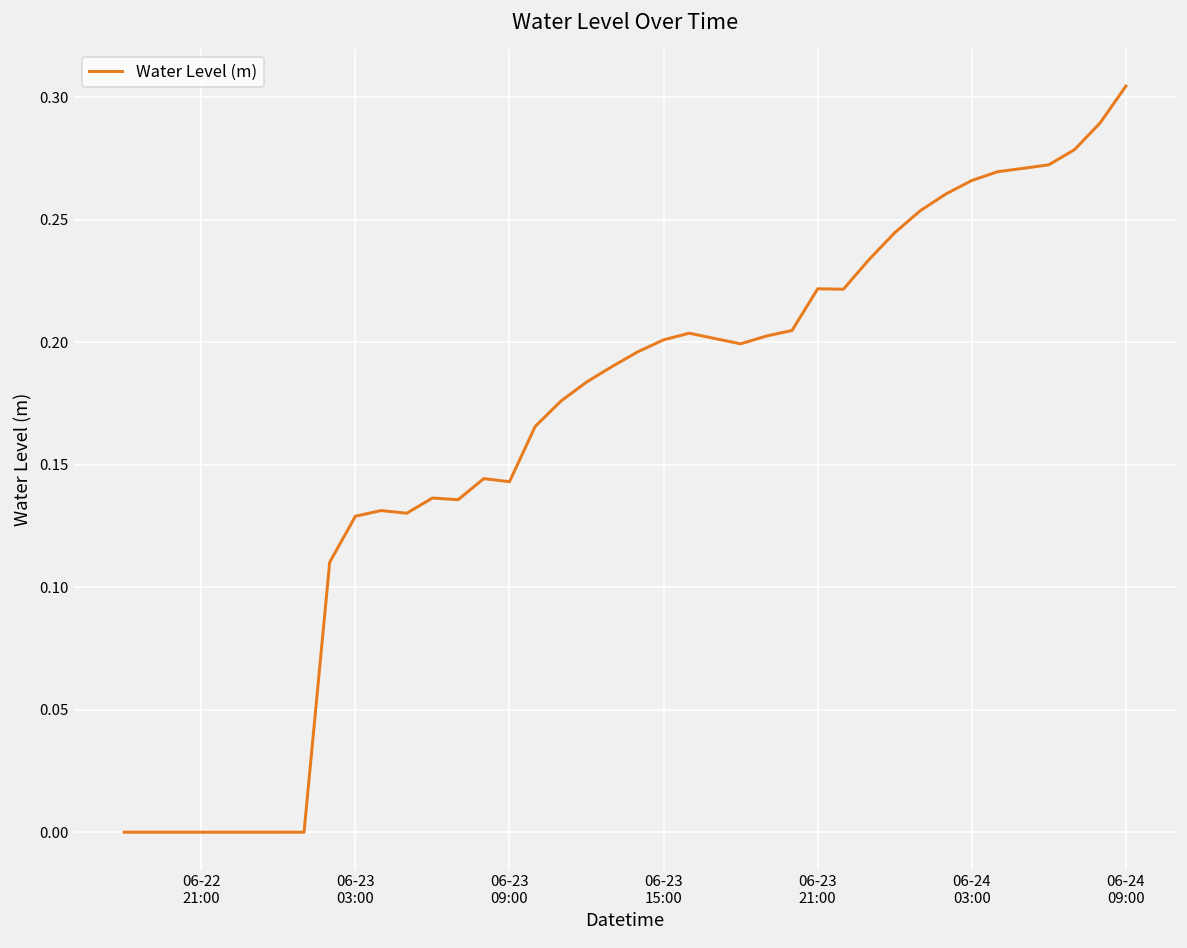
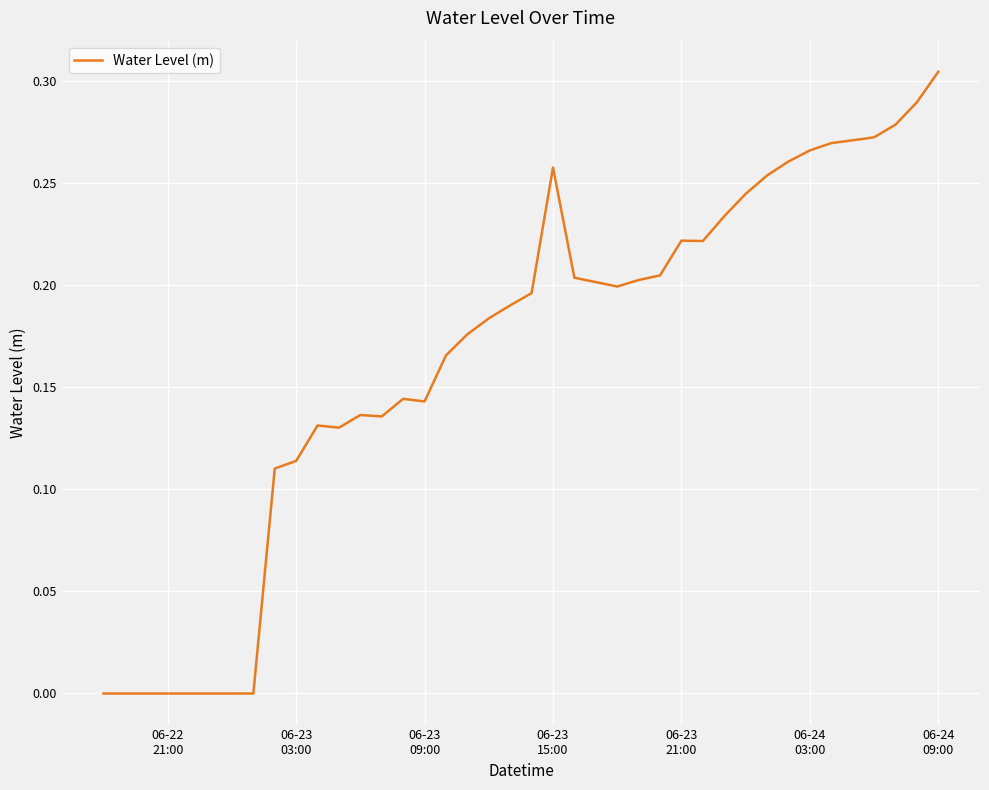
06-23 03:00: 0.129 -> 0.114
06-23 15:00: 0.201 -> 0.258
